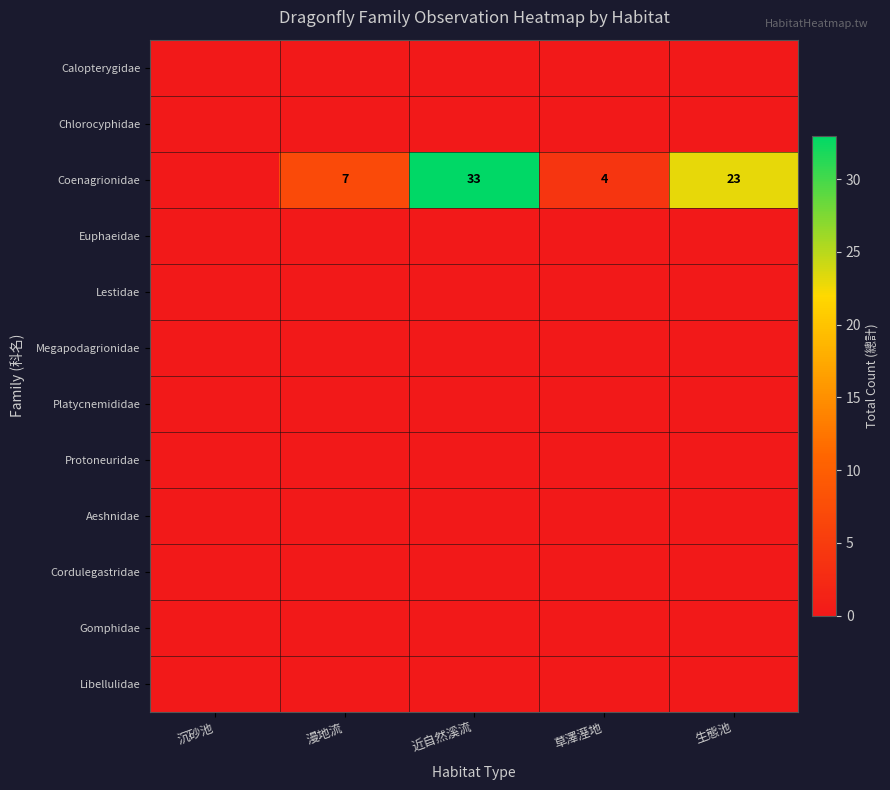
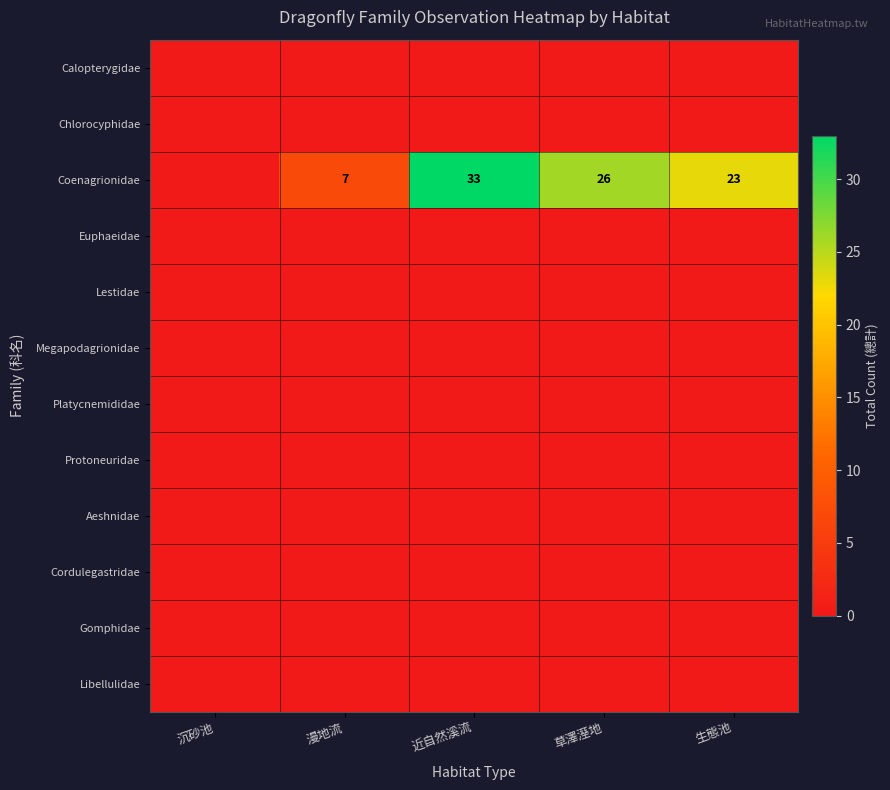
Coenagrionidae, 草澤溼地: 4 -> 26
